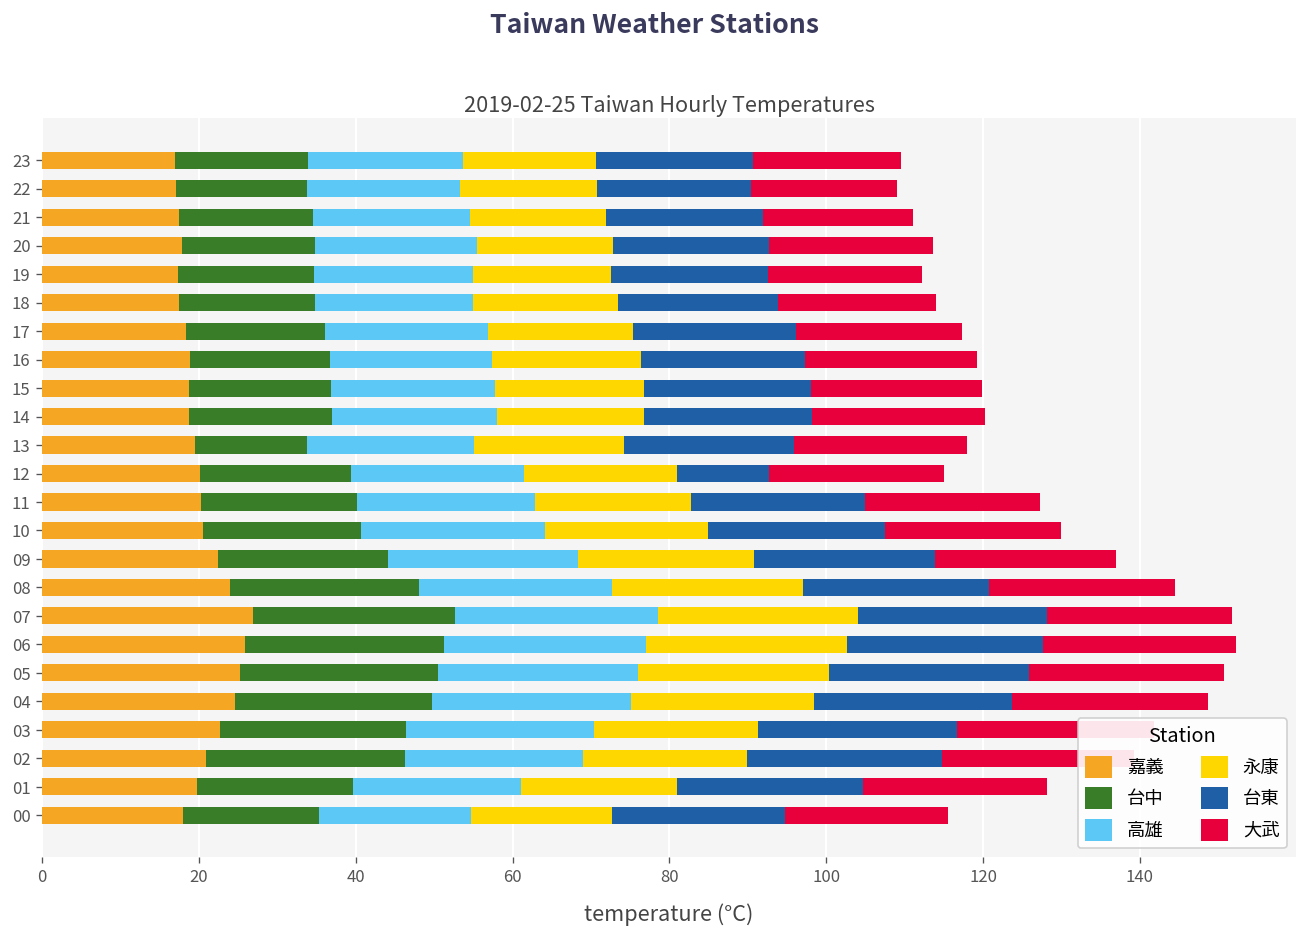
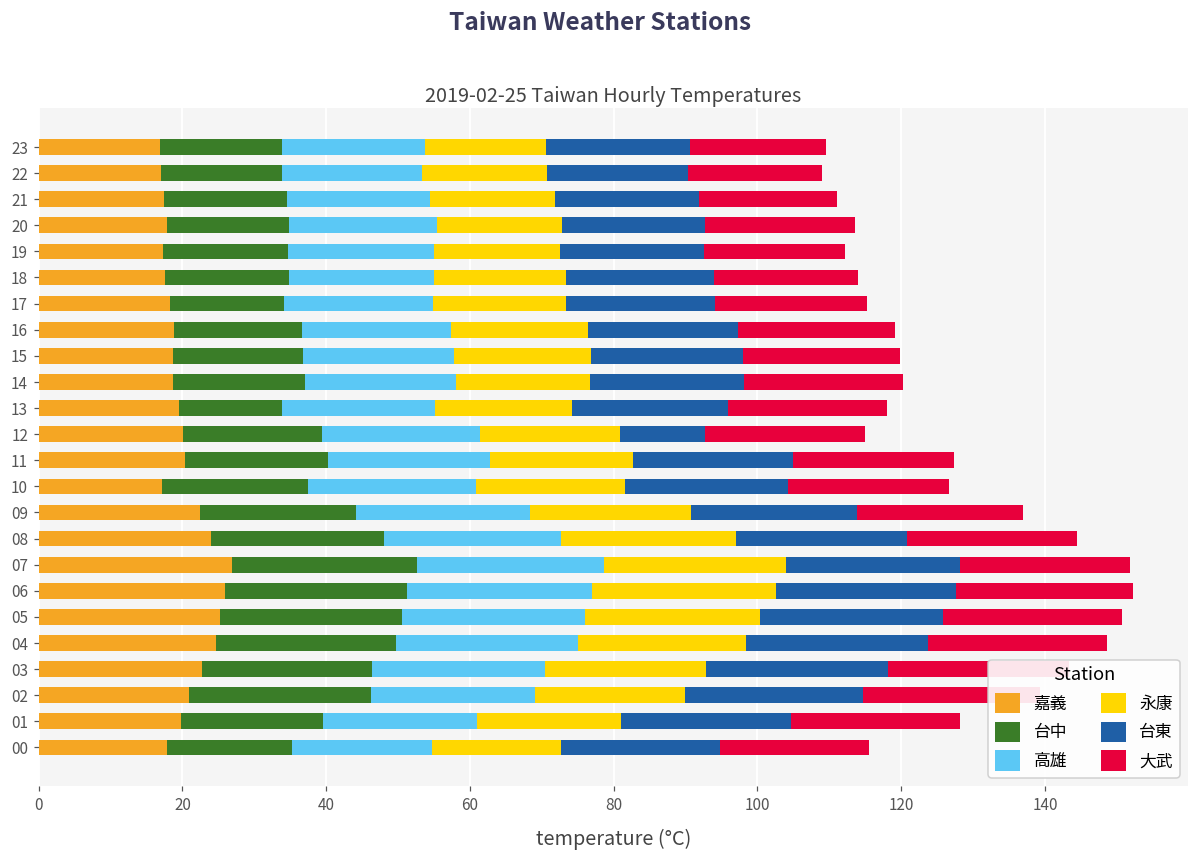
台中, 17: 18 -> 16
嘉義, 10: 21 -> 17
永康, 03: 21 -> 22
